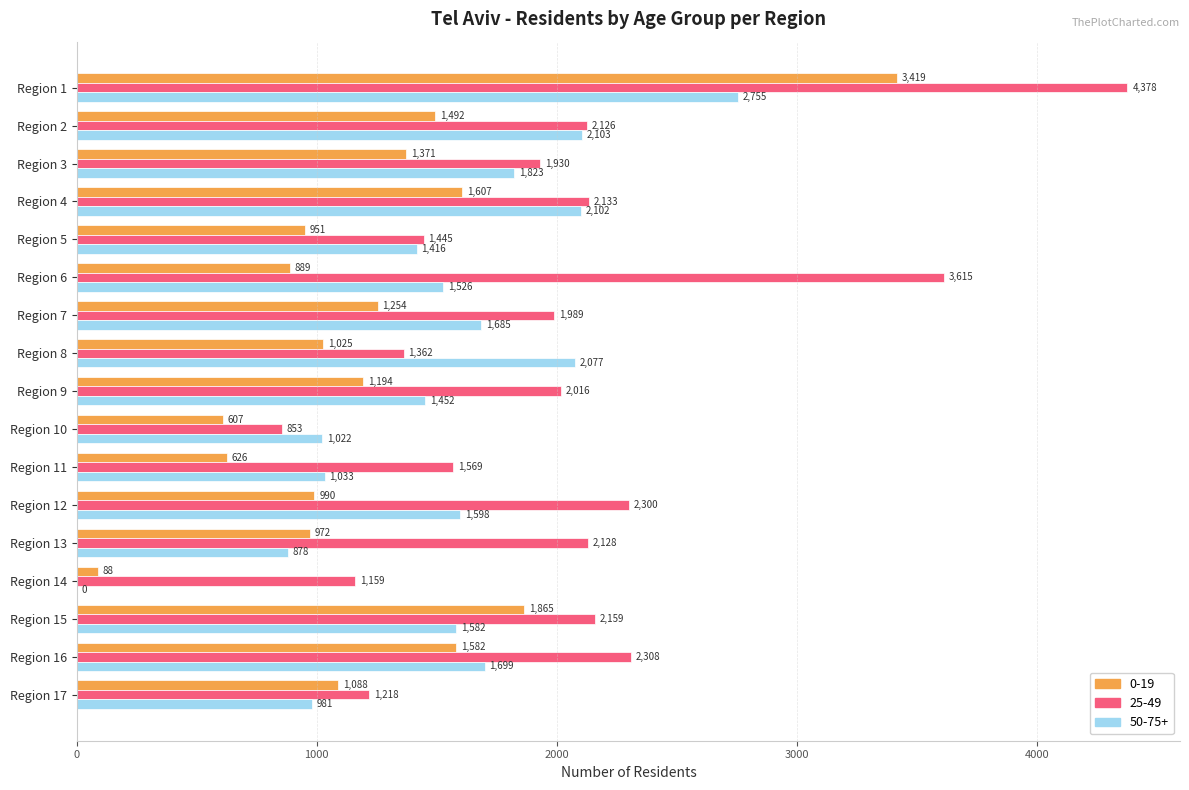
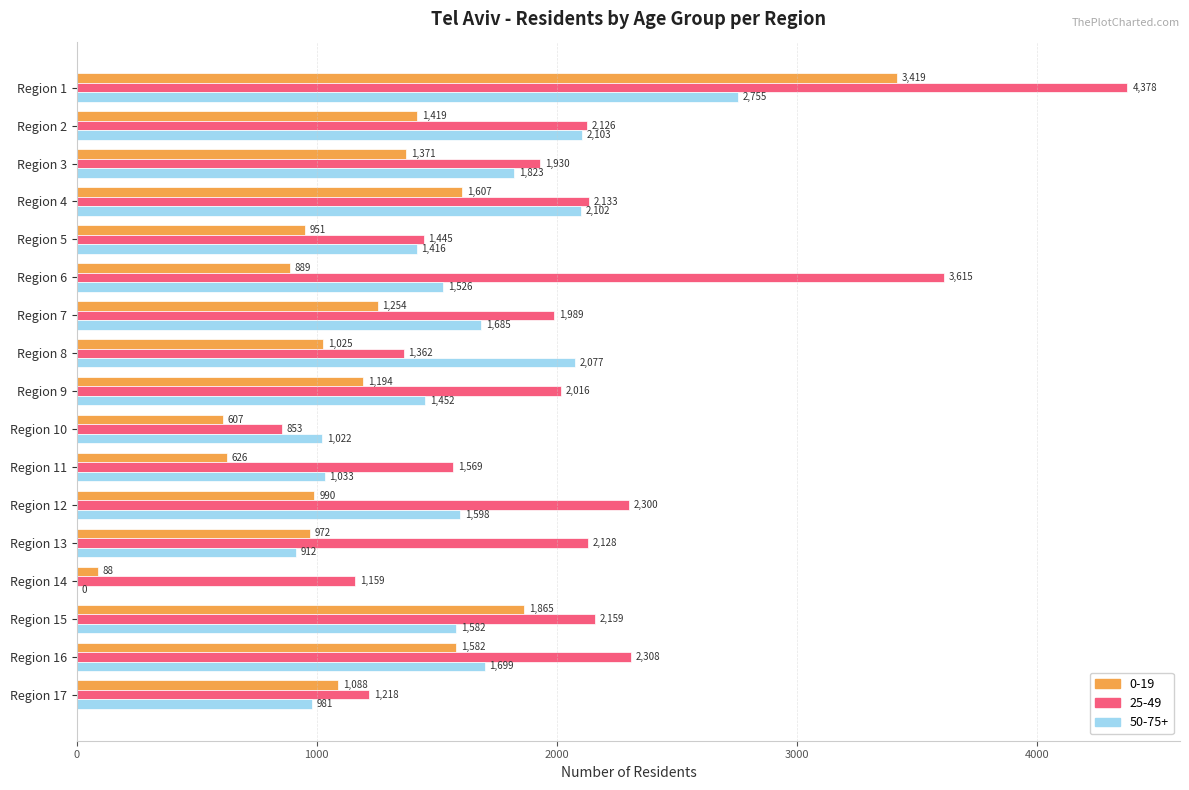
0-19, Region 2: 1,492 -> 1,419
50-75+, Region 13: 878 -> 912
